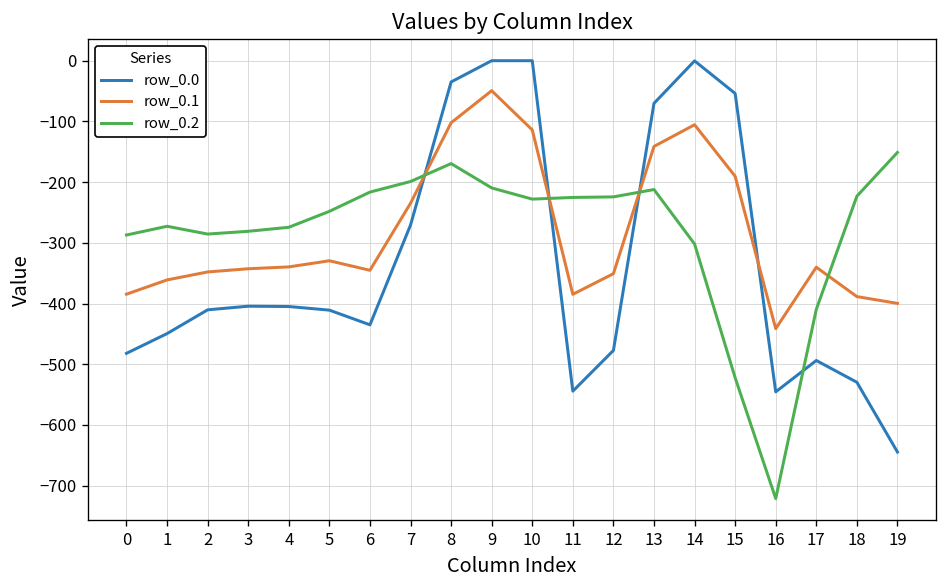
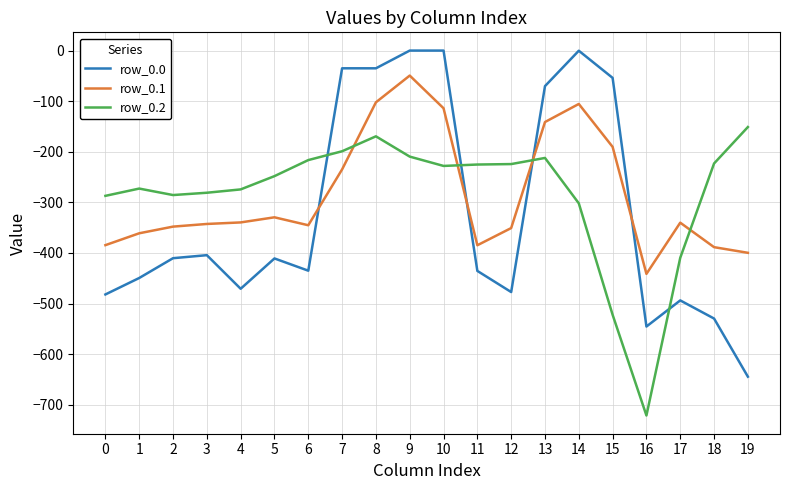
row_0.0, 4: -400 -> -470
row_0.0, 7: -270 -> -40
row_0.0, 11: -540 -> -440
